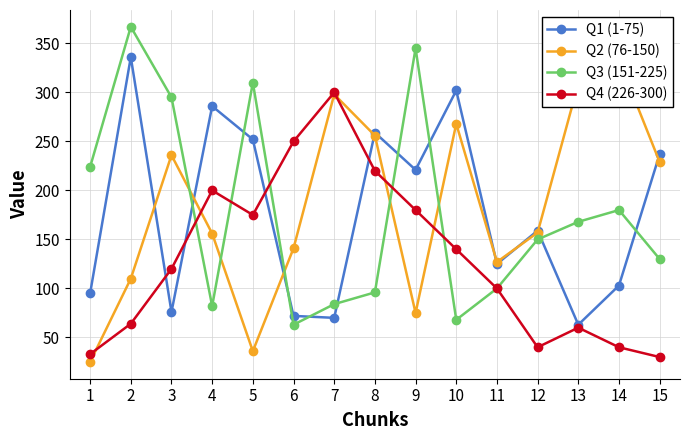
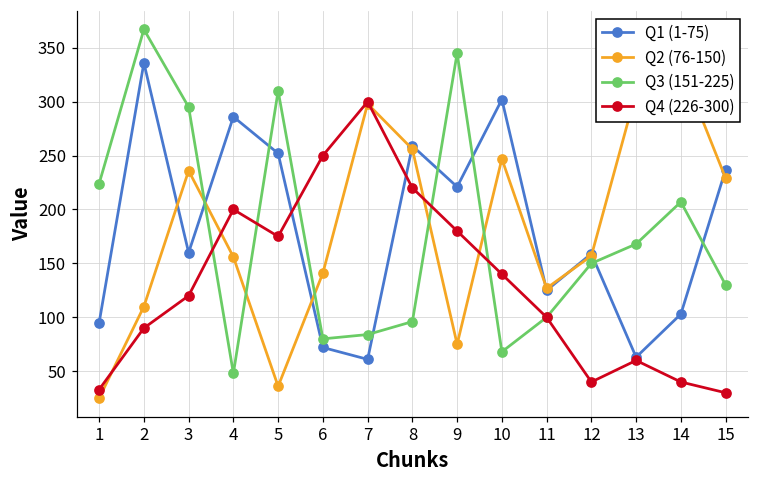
Q4 (226-300), 2: 60 -> 90
Q1 (1-75), 3: 80 -> 160
Q3 (151-225), 4: 80 -> 50
Q3 (151-225), 6: 60 -> 80
Q1 (1-75), 7: 70 -> 60
Q2 (76-150), 10: 270 -> 250
Q3 (151-225), 14: 180 -> 210
